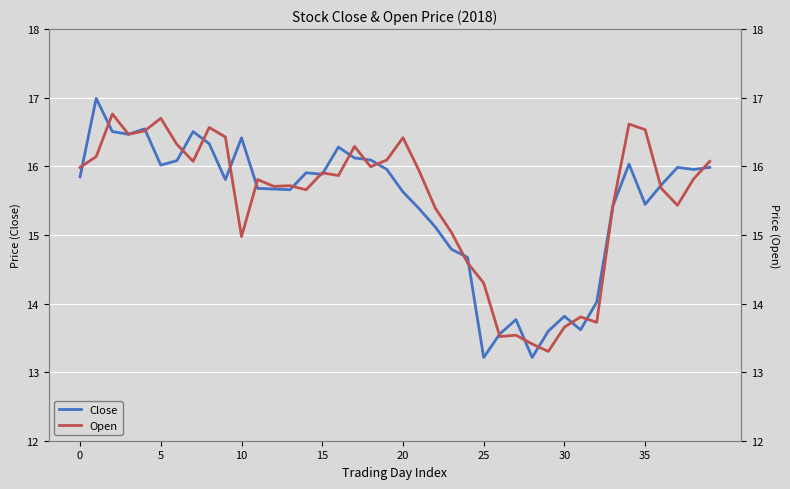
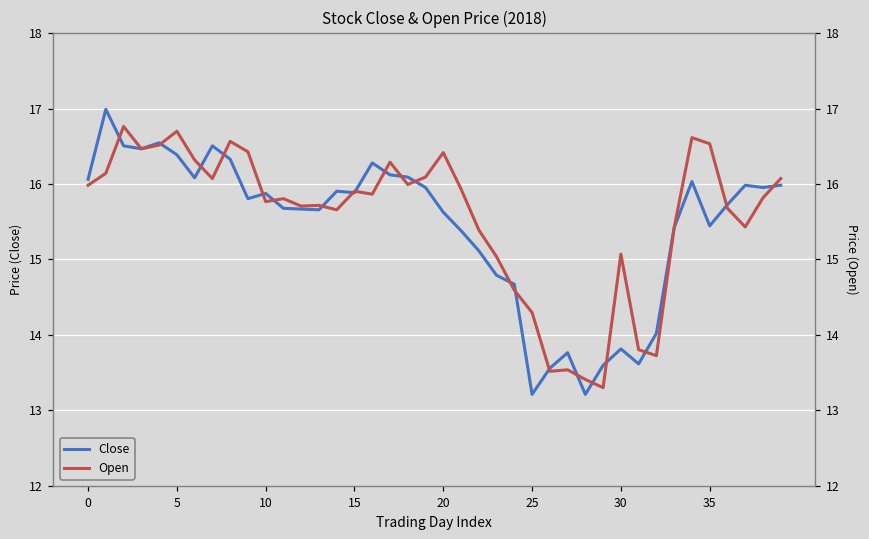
Close, 0: 15.8 -> 16.1
Close, 5: 16.0 -> 16.4
Close, 10: 16.4 -> 15.9
Open, 10: 15.0 -> 15.8
Open, 30: 13.7 -> 15.1
